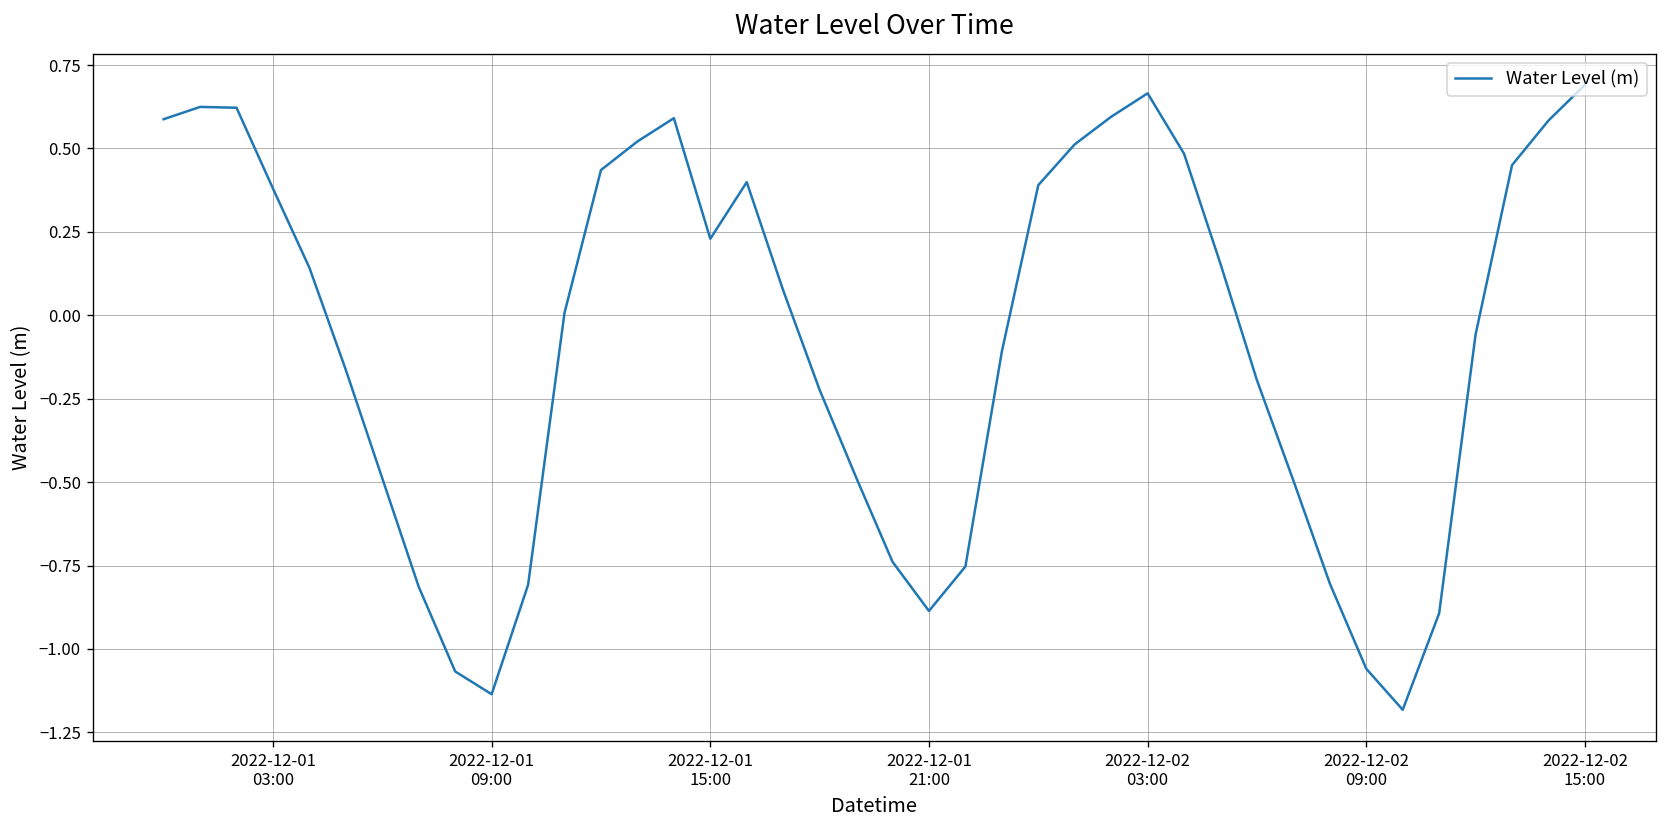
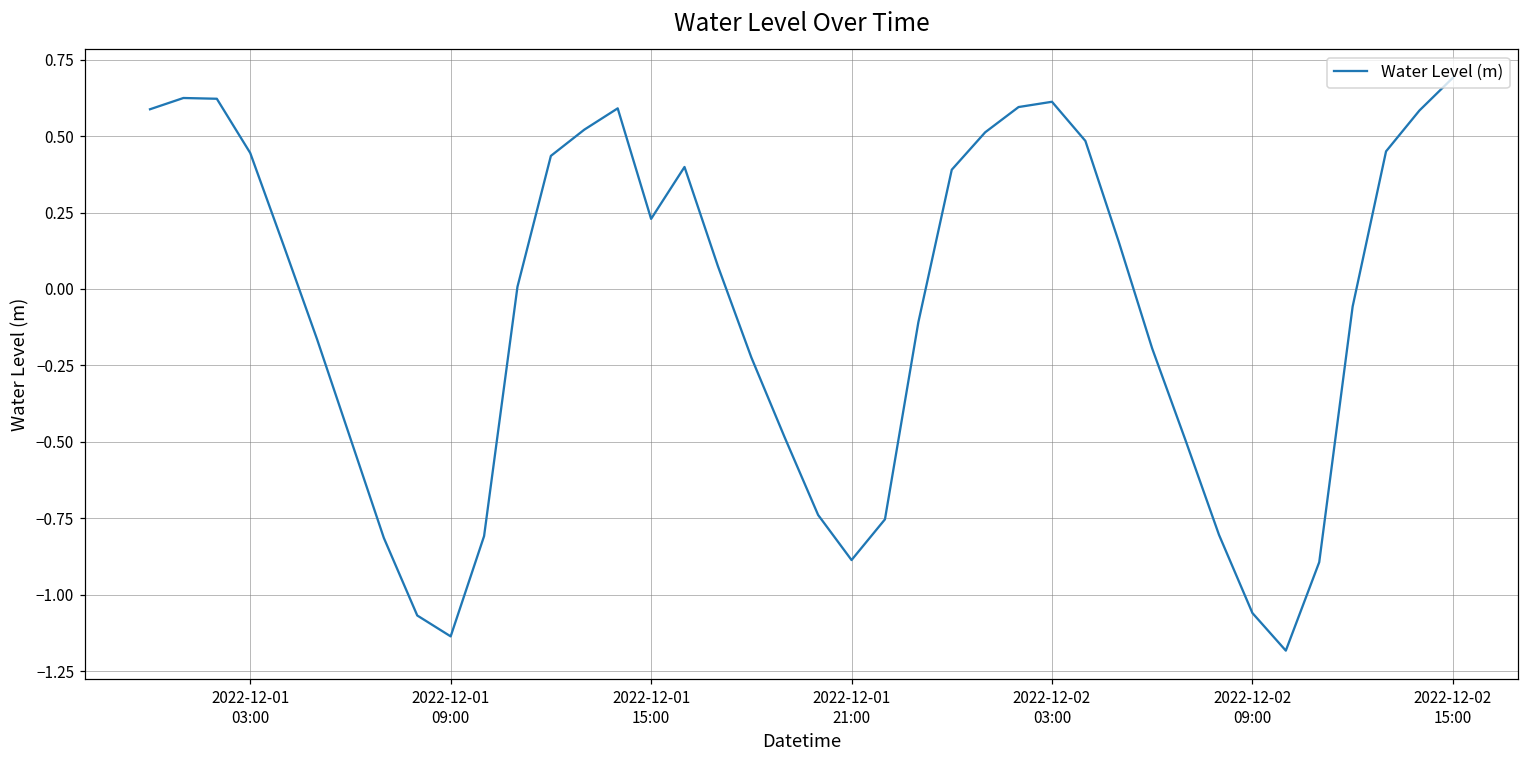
2022-12-01 03:00: 0.38 -> 0.44
2022-12-02 03:00: 0.67 -> 0.61
